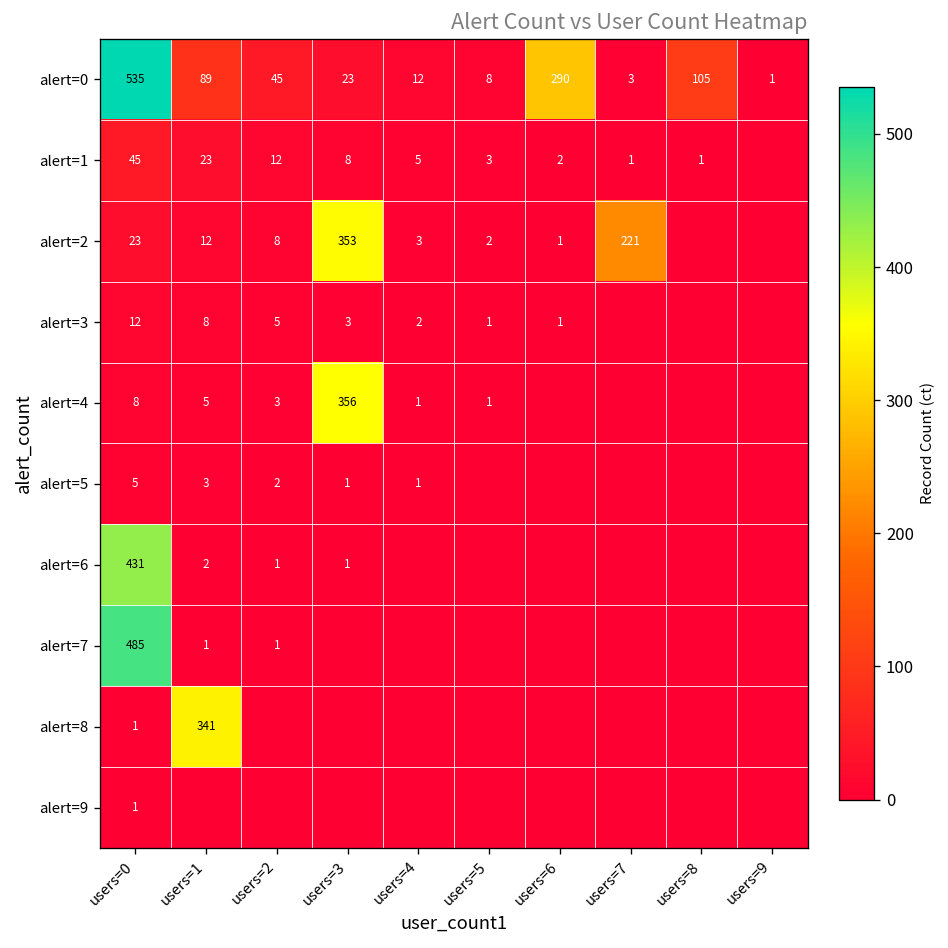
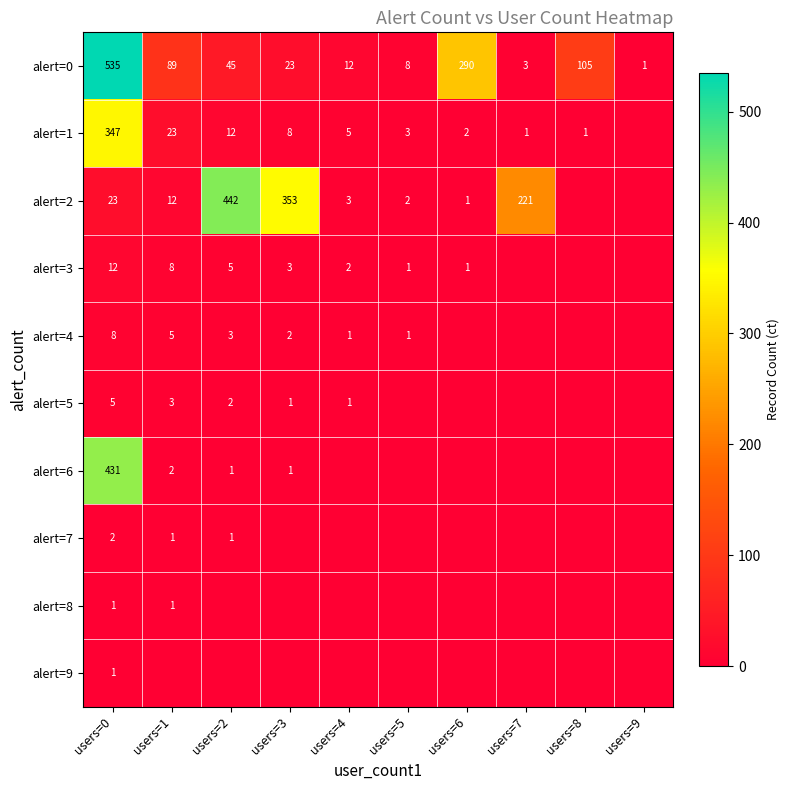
alert=1, users=0: 45 -> 347
alert=2, users=2: 8 -> 442
alert=4, users=3: 356 -> 2
alert=7, users=0: 485 -> 2
alert=8, users=1: 341 -> 1
